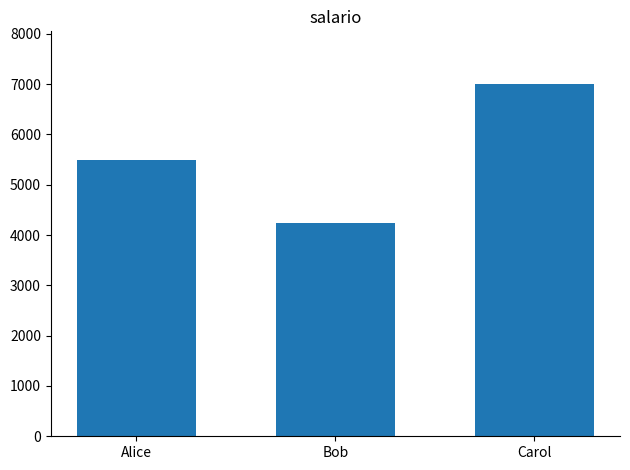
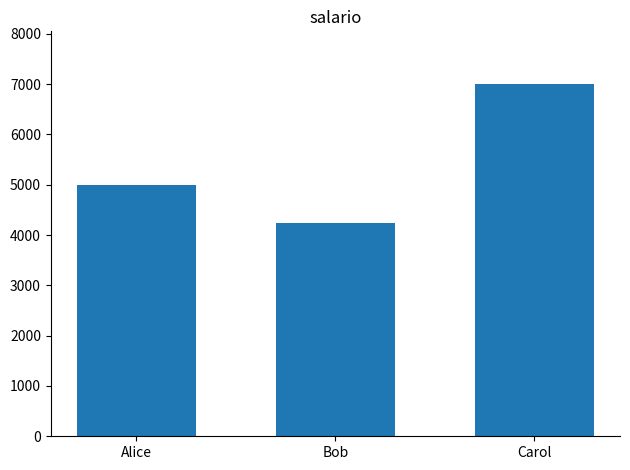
Alice: 5500 -> 5000
